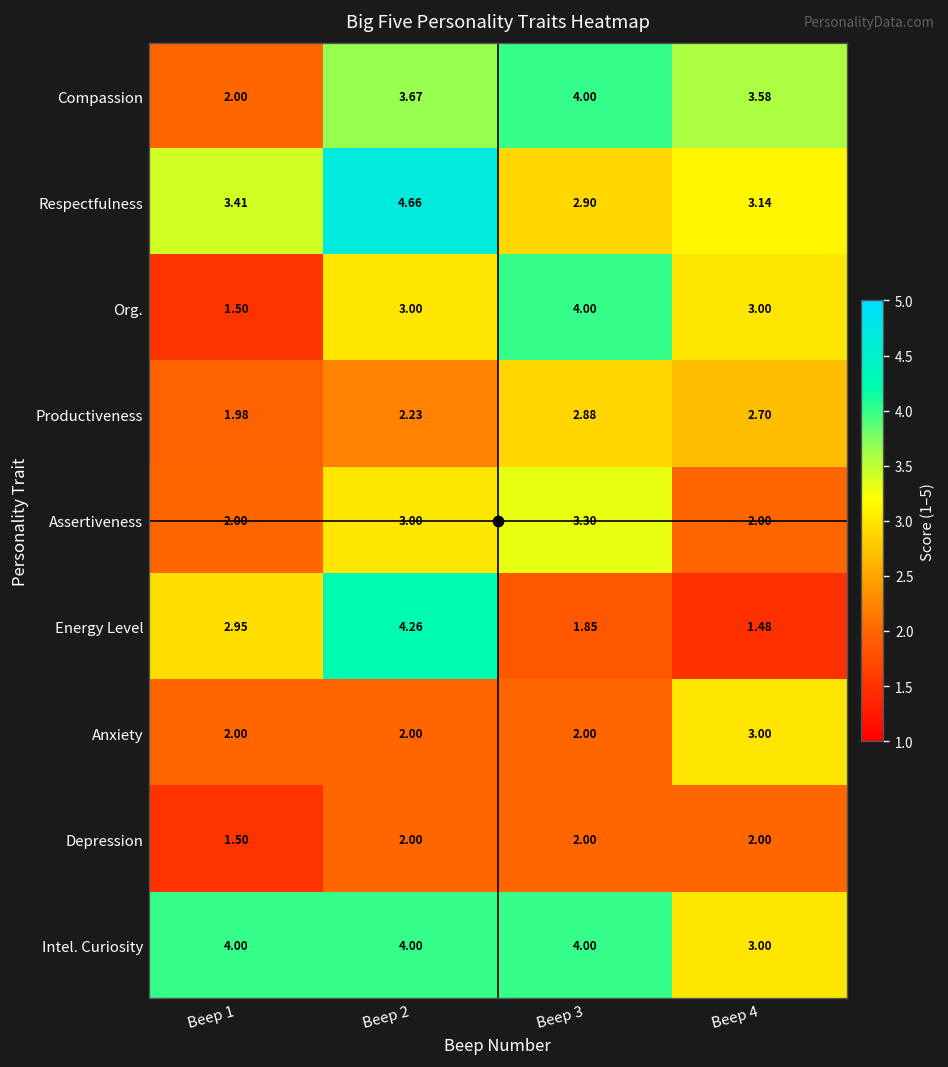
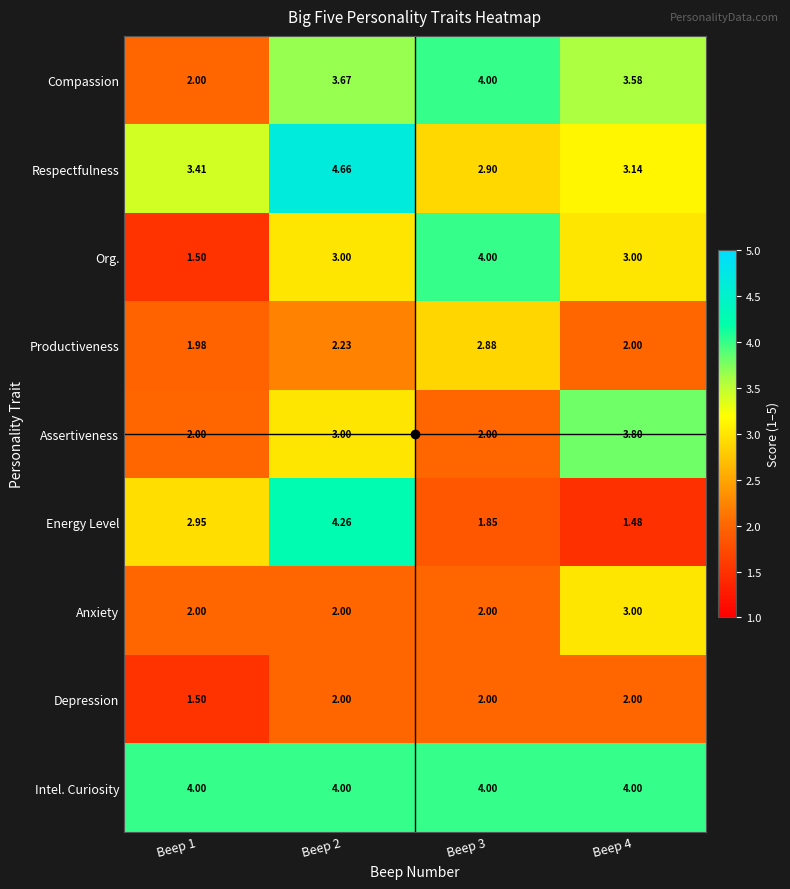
Productiveness, Beep 4: 2.70 -> 2.00
Assertiveness, Beep 3: 3.30 -> 2.00
Assertiveness, Beep 4: 2.00 -> 3.80
Intel. Curiosity, Beep 4: 3.00 -> 4.00
